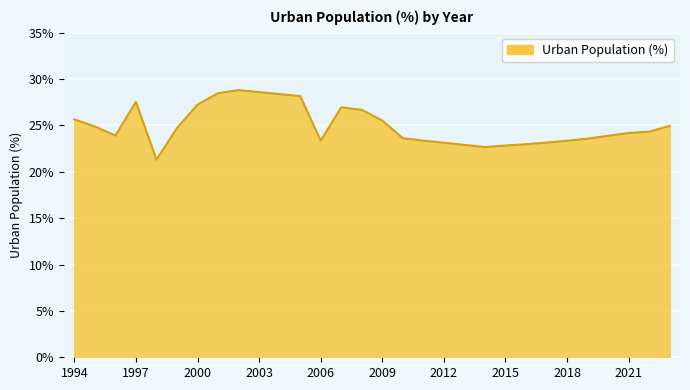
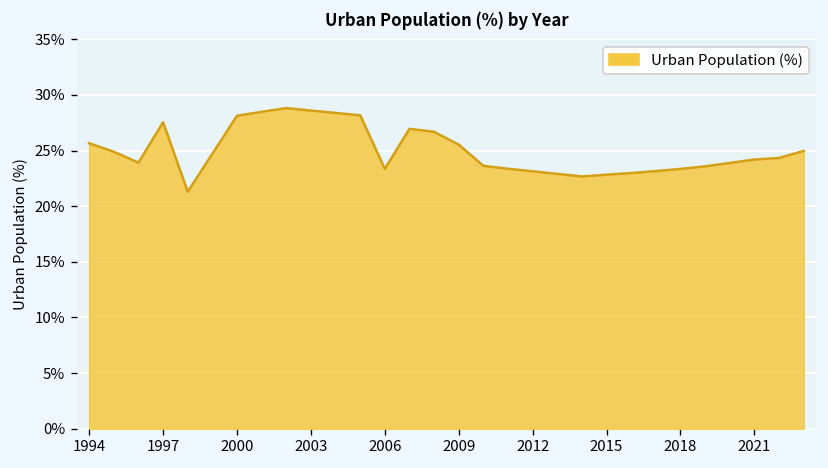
2000: 27% -> 28%
